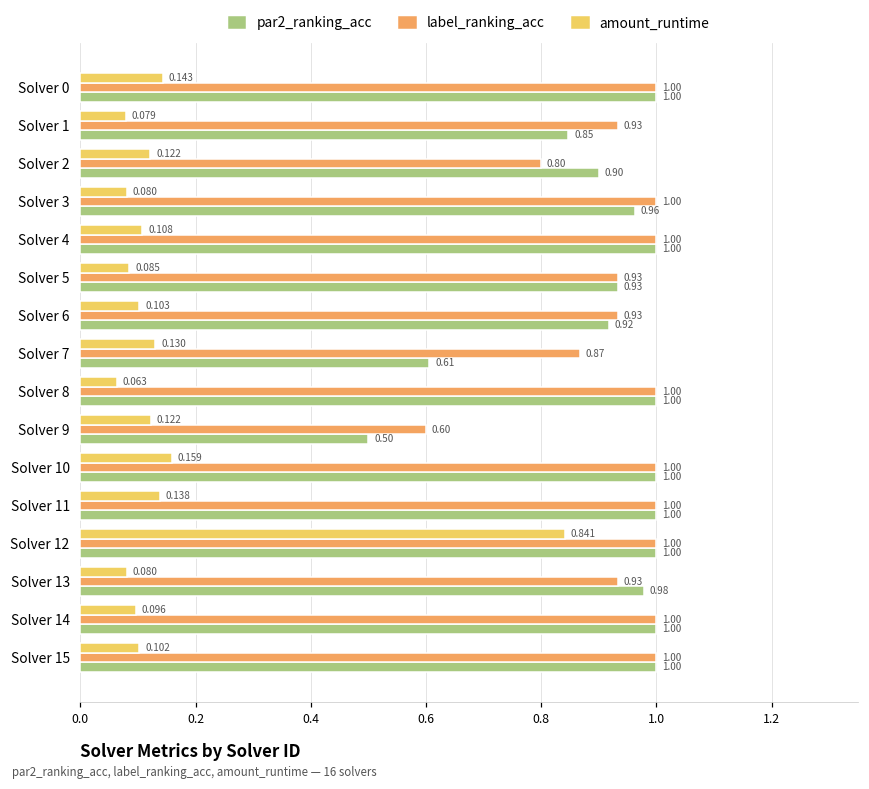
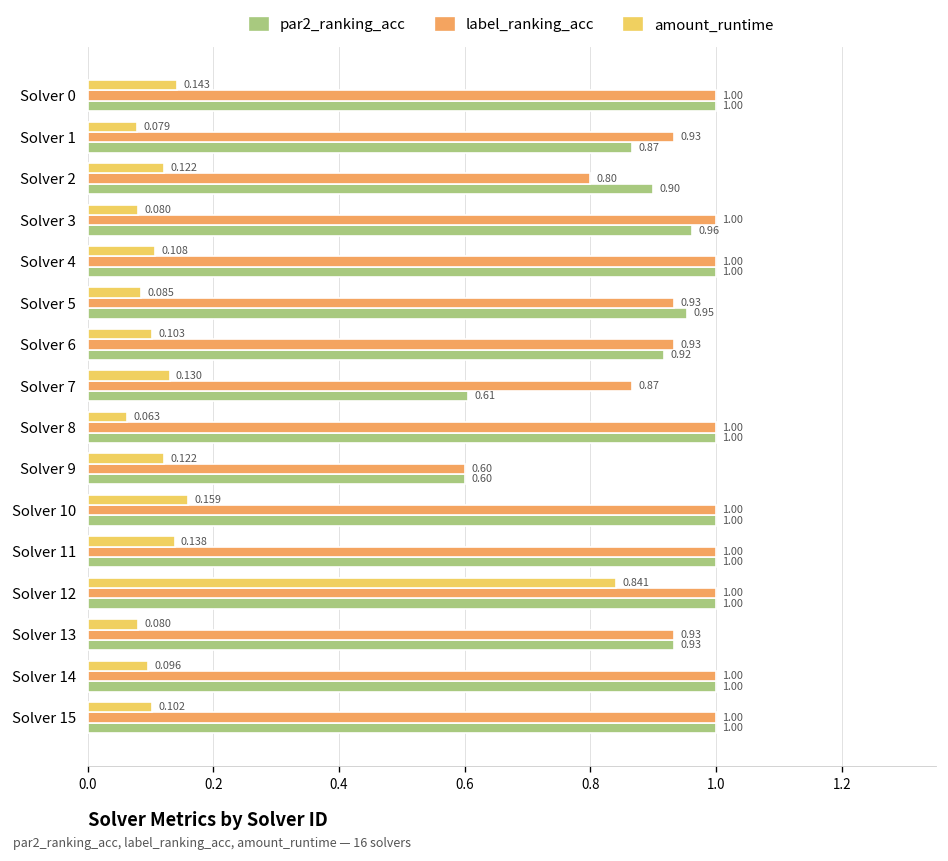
par2_ranking_acc, Solver 1: 0.85 -> 0.87
par2_ranking_acc, Solver 5: 0.93 -> 0.95
par2_ranking_acc, Solver 9: 0.50 -> 0.60
par2_ranking_acc, Solver 13: 0.98 -> 0.93
